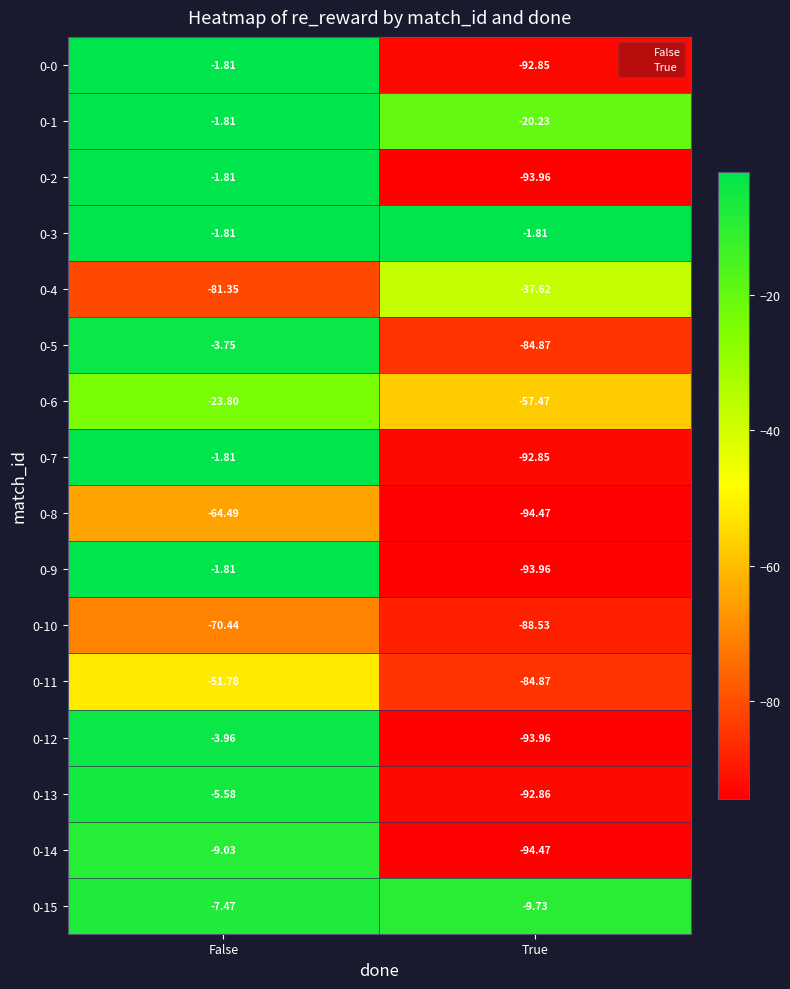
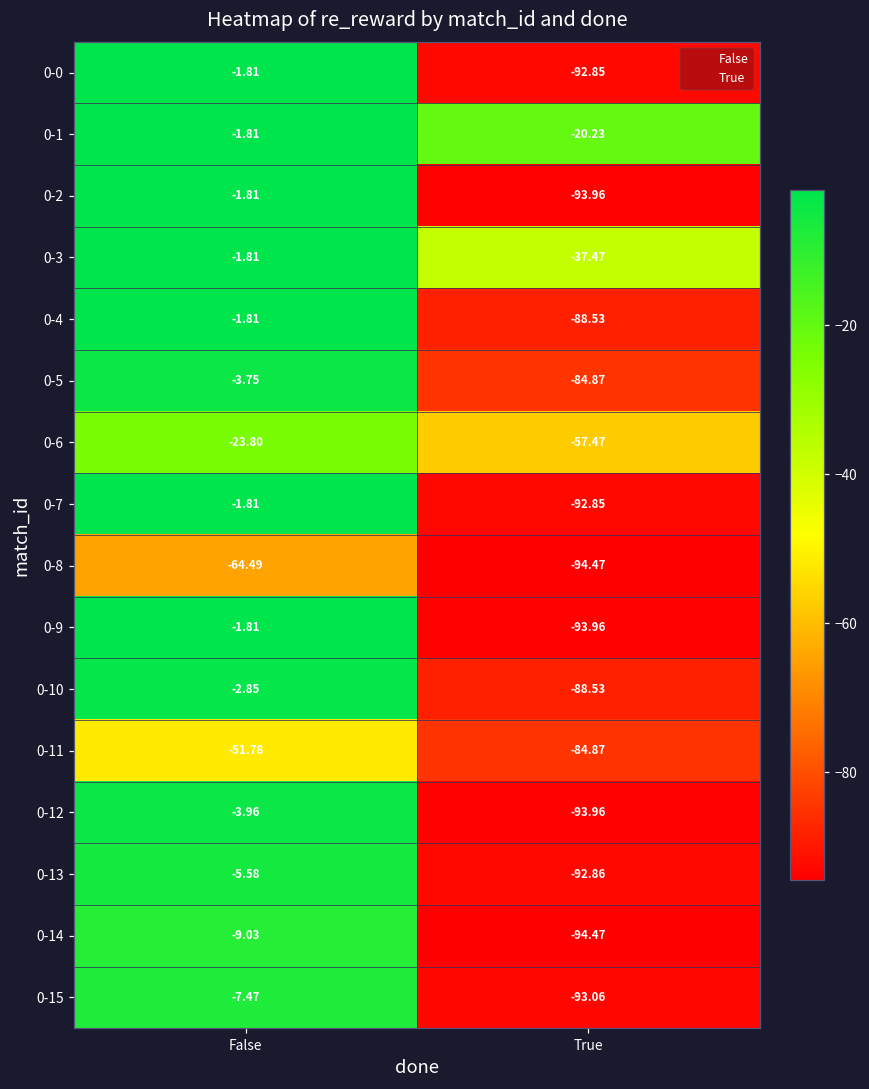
0-3, True: -1.81 -> -37.47
0-4, False: -81.35 -> -1.81
0-4, True: -37.62 -> -88.53
0-10, False: -70.44 -> -2.85
0-15, True: -9.73 -> -93.06
